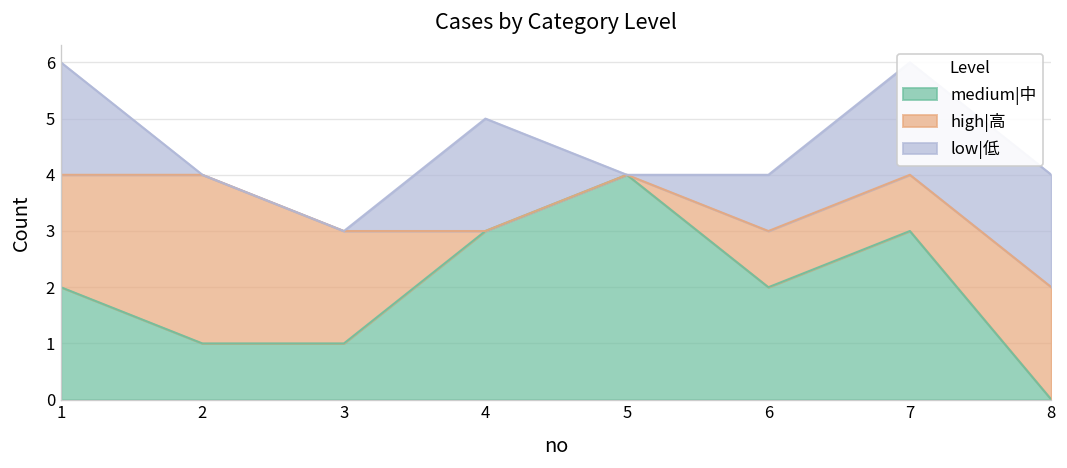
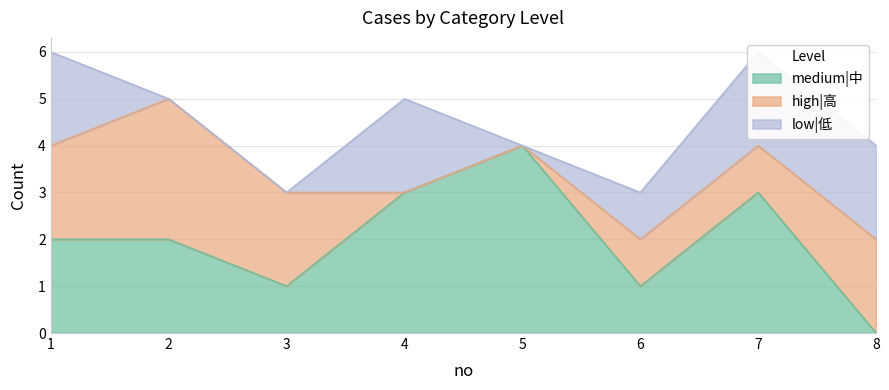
medium|中, 2: 1 -> 2
medium|中, 6: 2 -> 1
